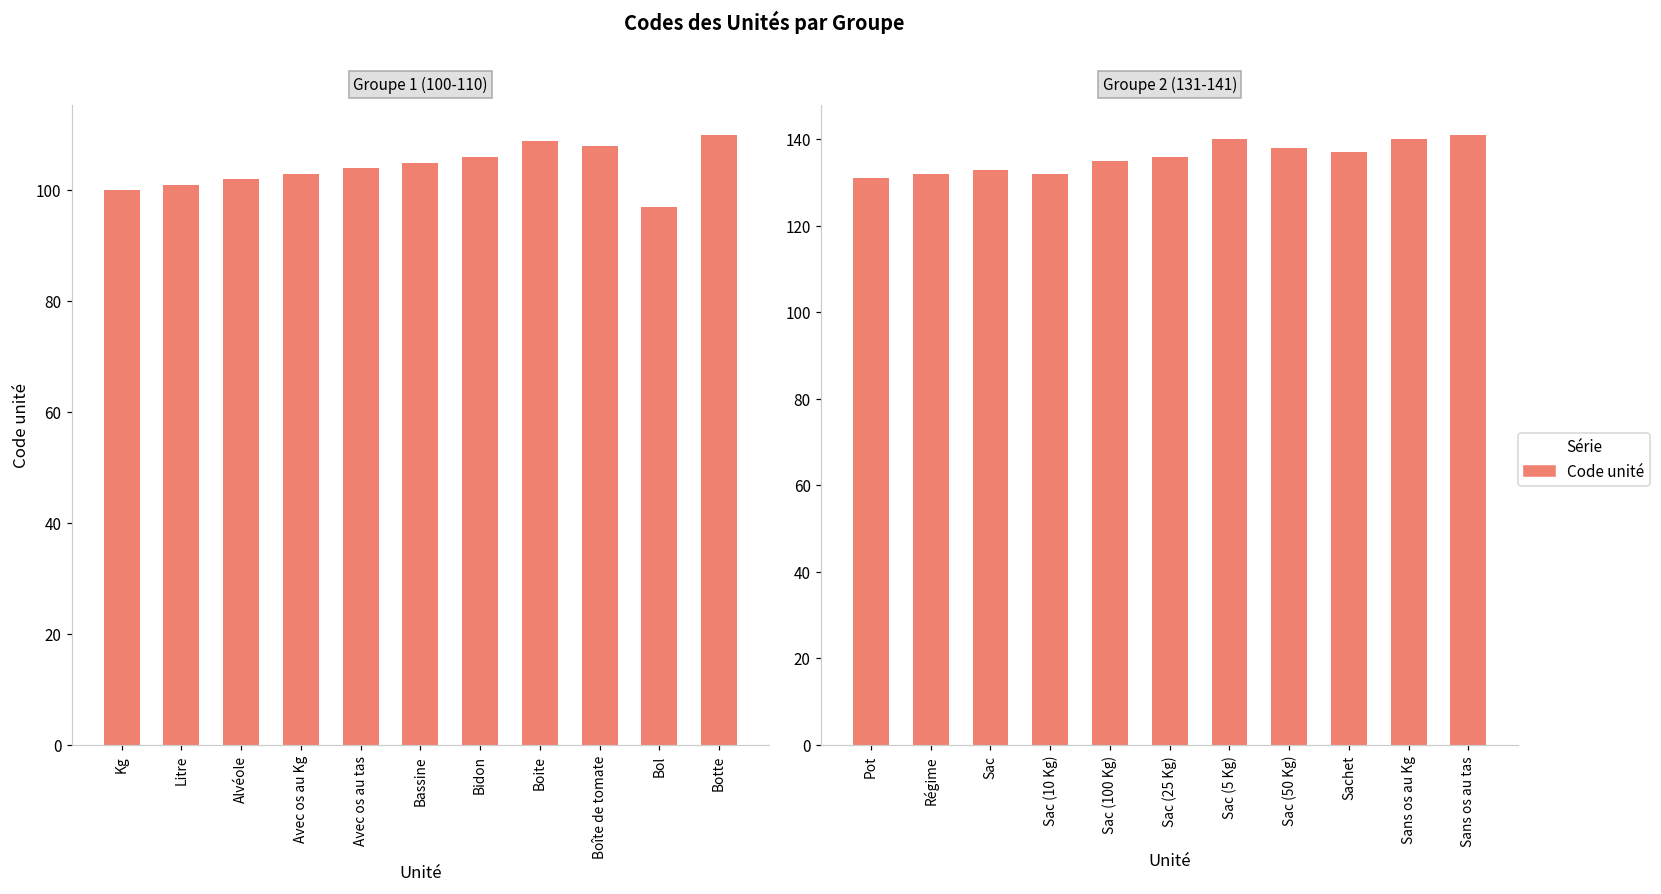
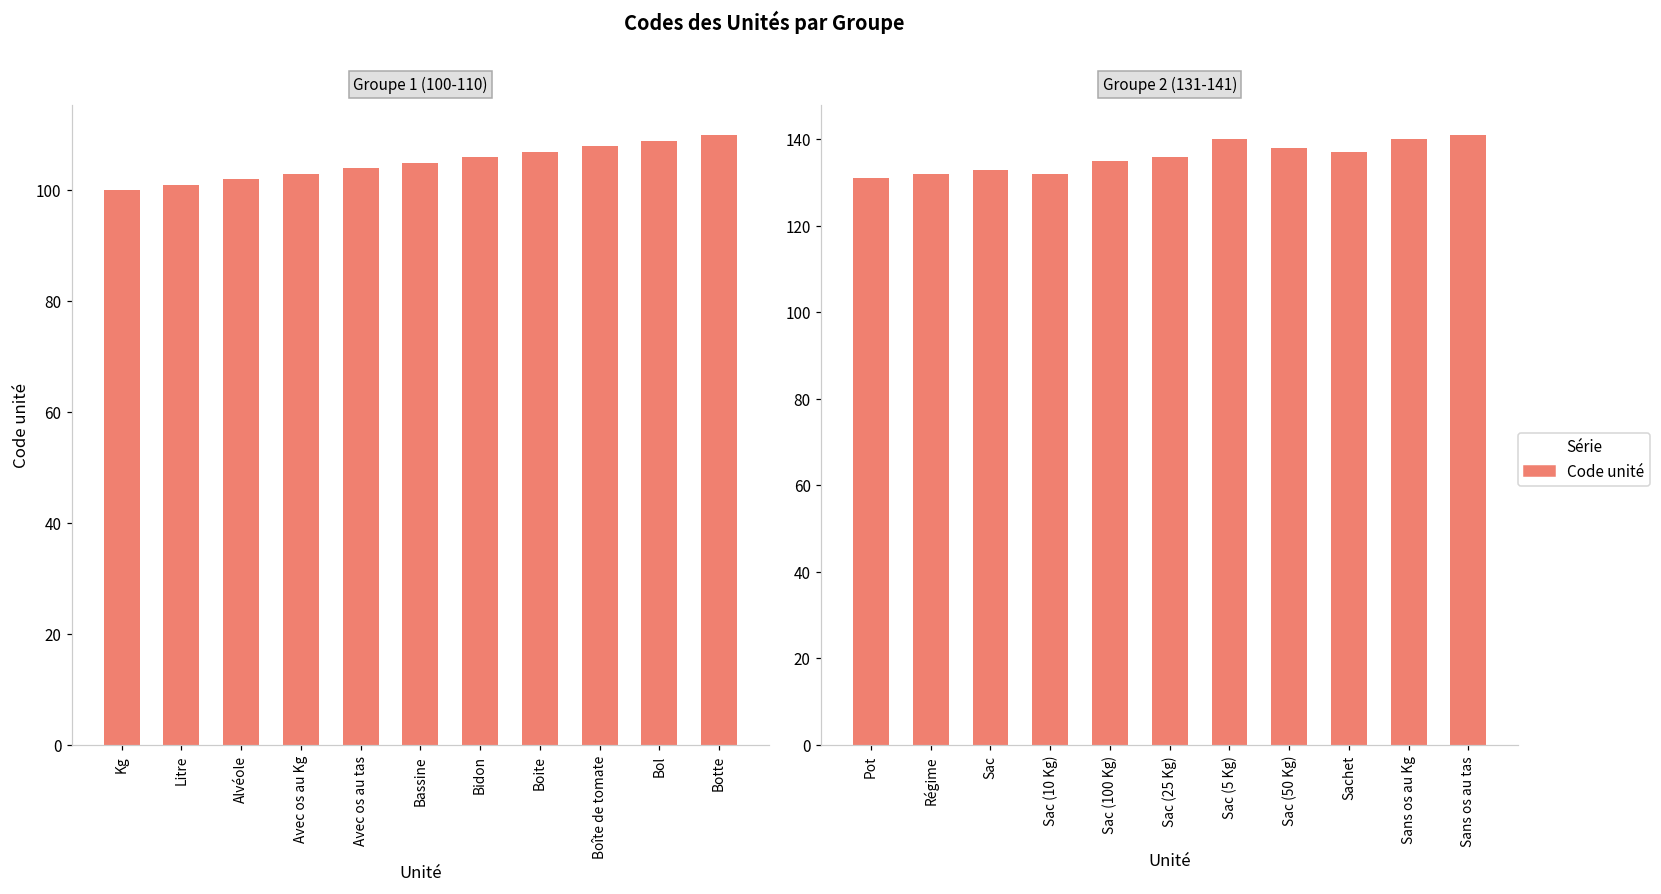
Groupe 1 (100-110), Boite: 109 -> 107
Groupe 1 (100-110), Bol: 97 -> 109
